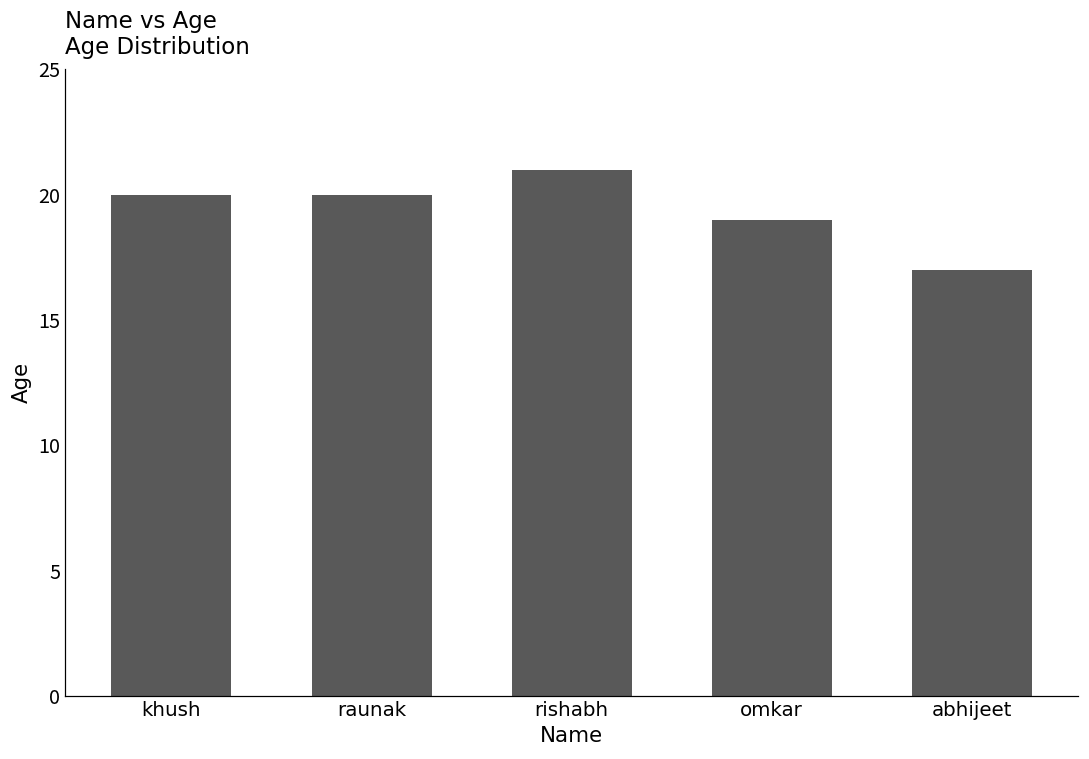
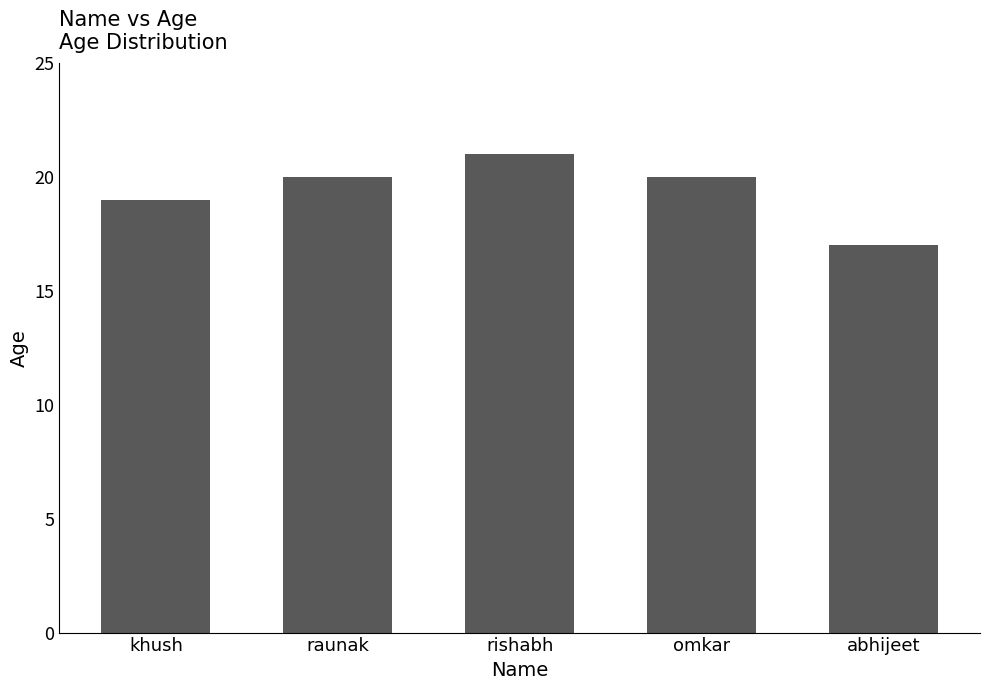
khush: 20 -> 19
omkar: 19 -> 20
